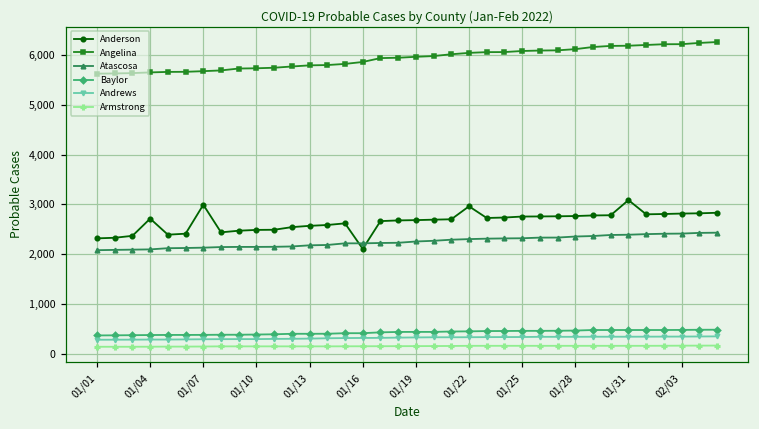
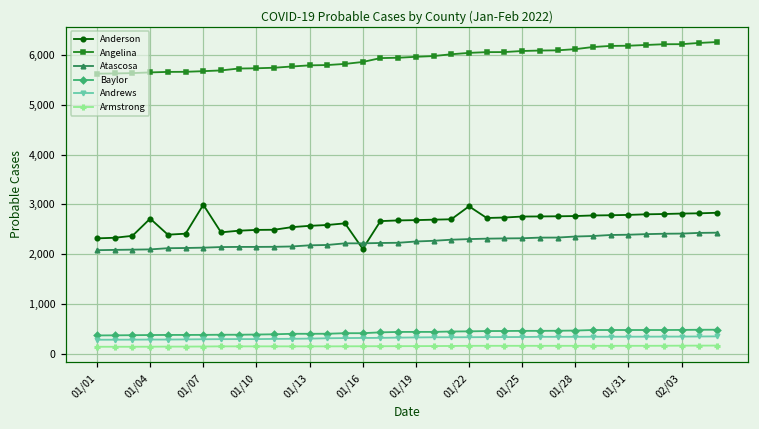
Anderson, 01/31: 3,100 -> 2,800
